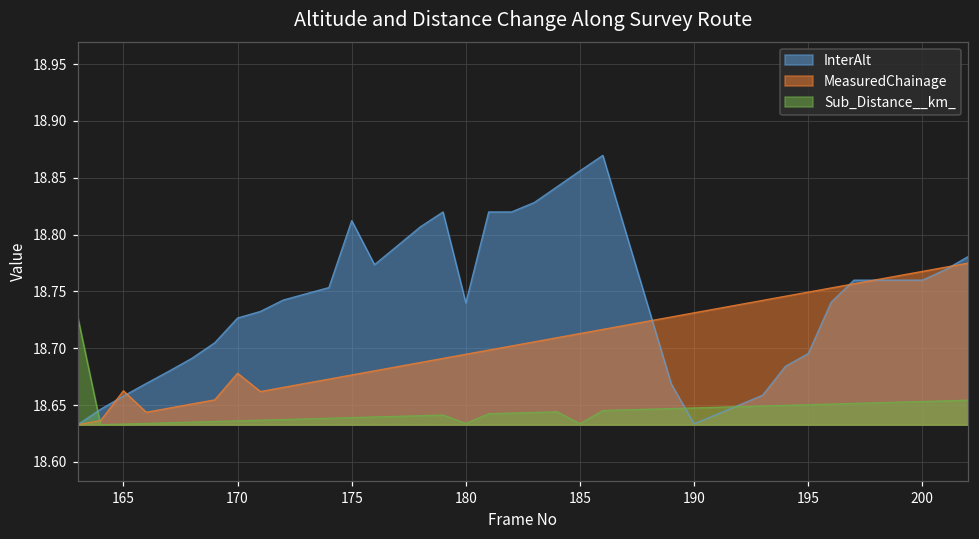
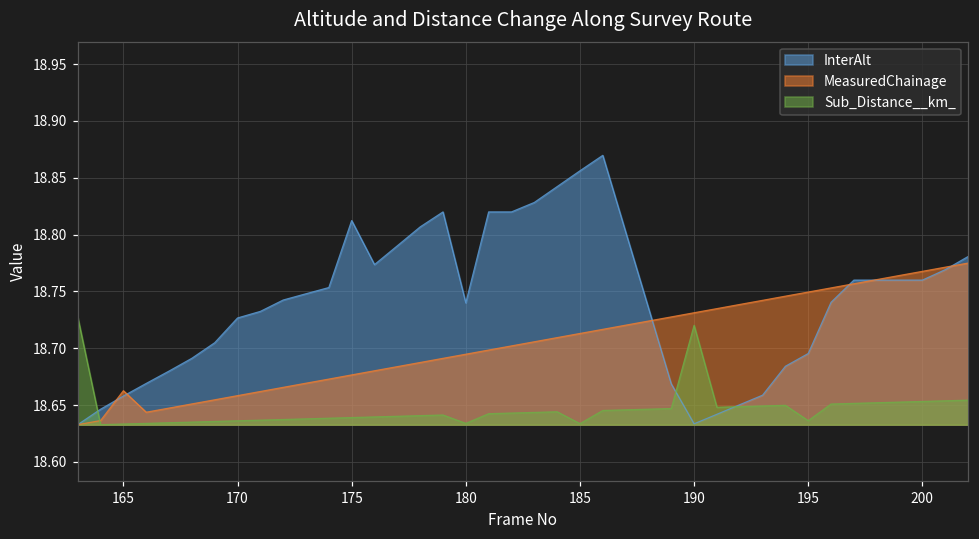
MeasuredChainage, 170: 18.678 -> 18.658
Sub_Distance__km_, 190: 18.648 -> 18.720
Sub_Distance__km_, 195: 18.650 -> 18.636
